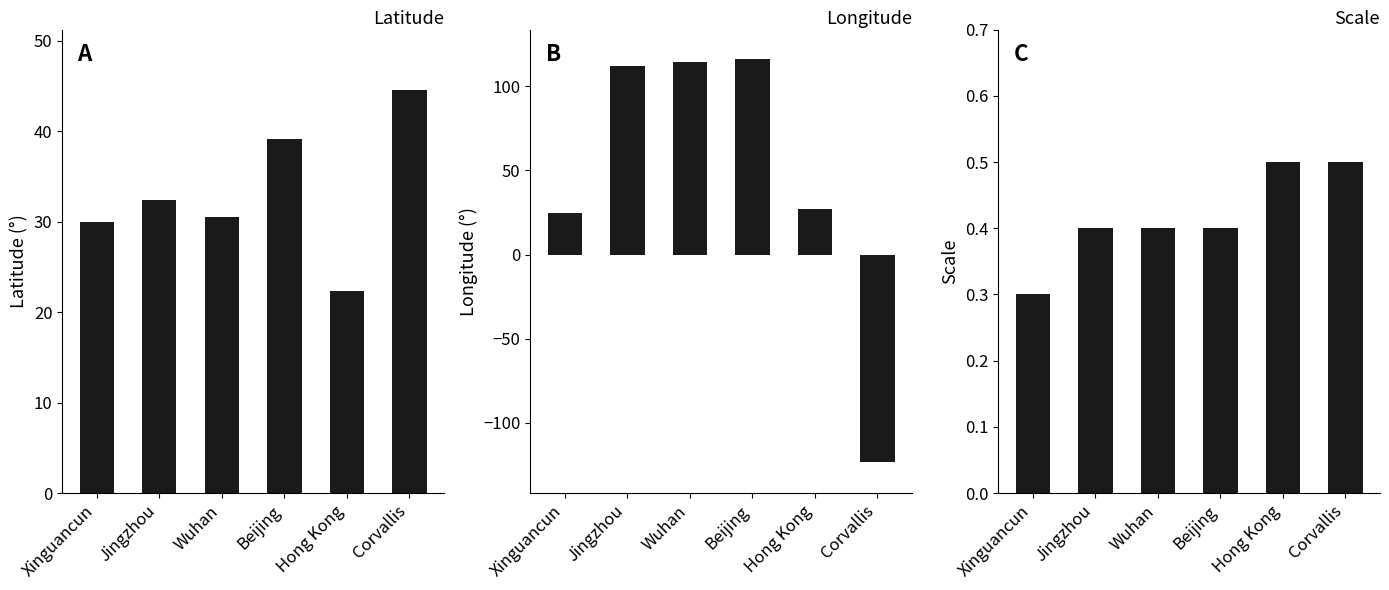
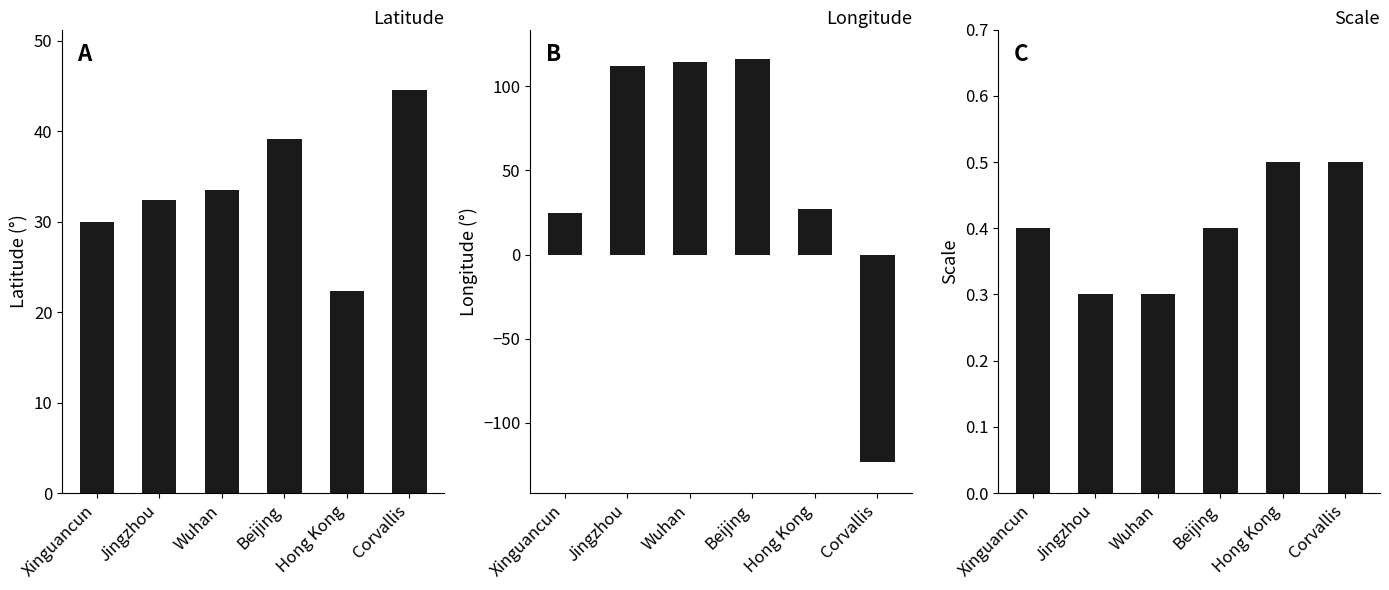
Latitude, Wuhan: 31 -> 33
Scale, Xinguancun: 0.3 -> 0.4
Scale, Jingzhou: 0.4 -> 0.3
Scale, Wuhan: 0.4 -> 0.3
